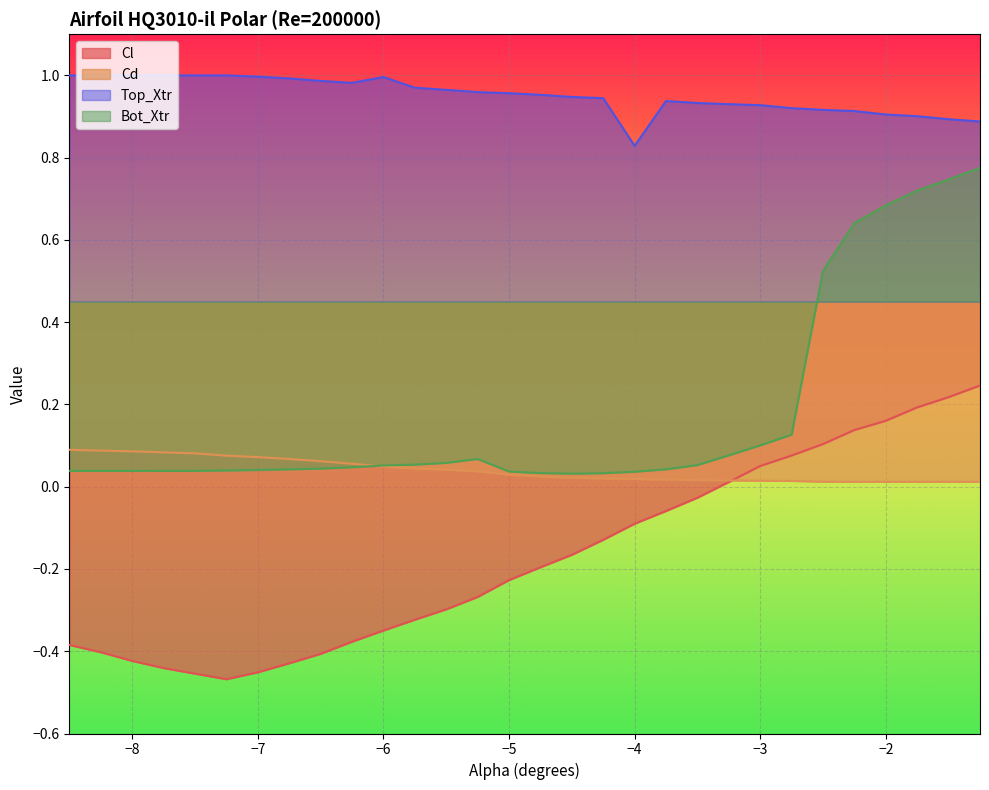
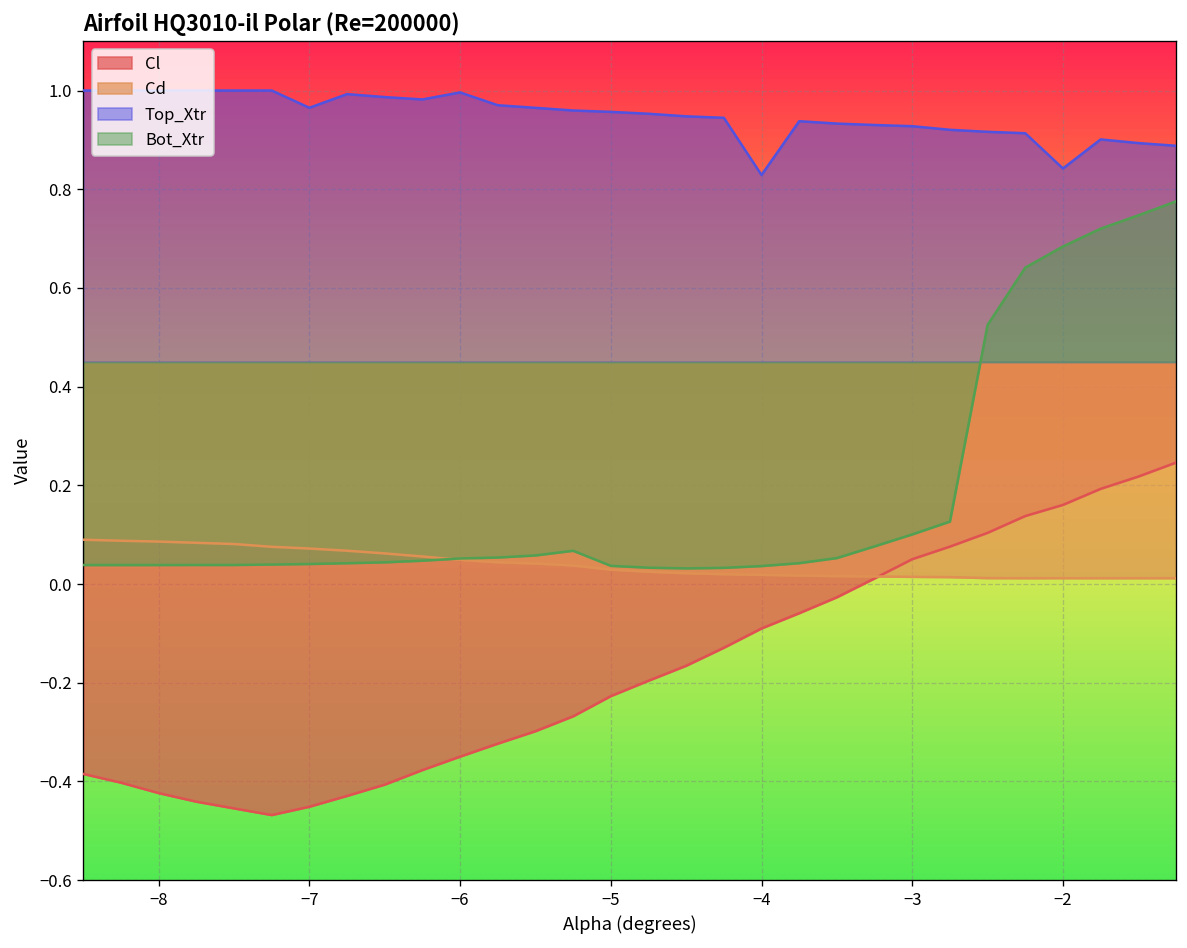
Top_Xtr, −7: 1.00 -> 0.97
Top_Xtr, −2: 0.91 -> 0.84
